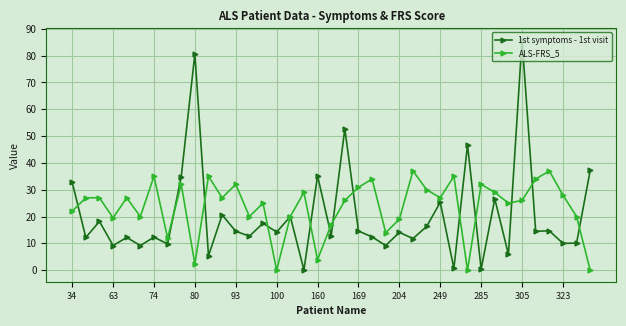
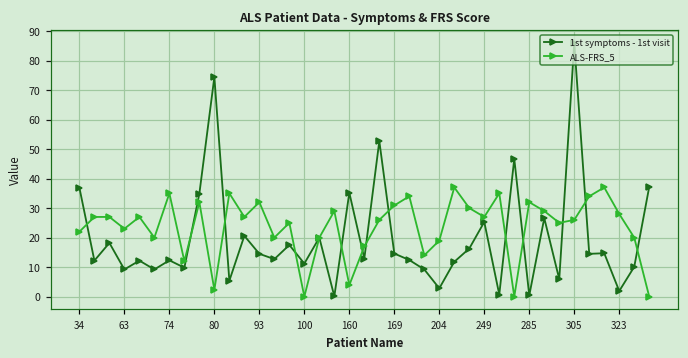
1st symptoms - 1st visit, 34: 33 -> 37
ALS-FRS_5, 63: 20 -> 23
1st symptoms - 1st visit, 80: 81 -> 74
1st symptoms - 1st visit, 100: 14 -> 11
1st symptoms - 1st visit, 204: 14 -> 3
1st symptoms - 1st visit, 323: 10 -> 2
